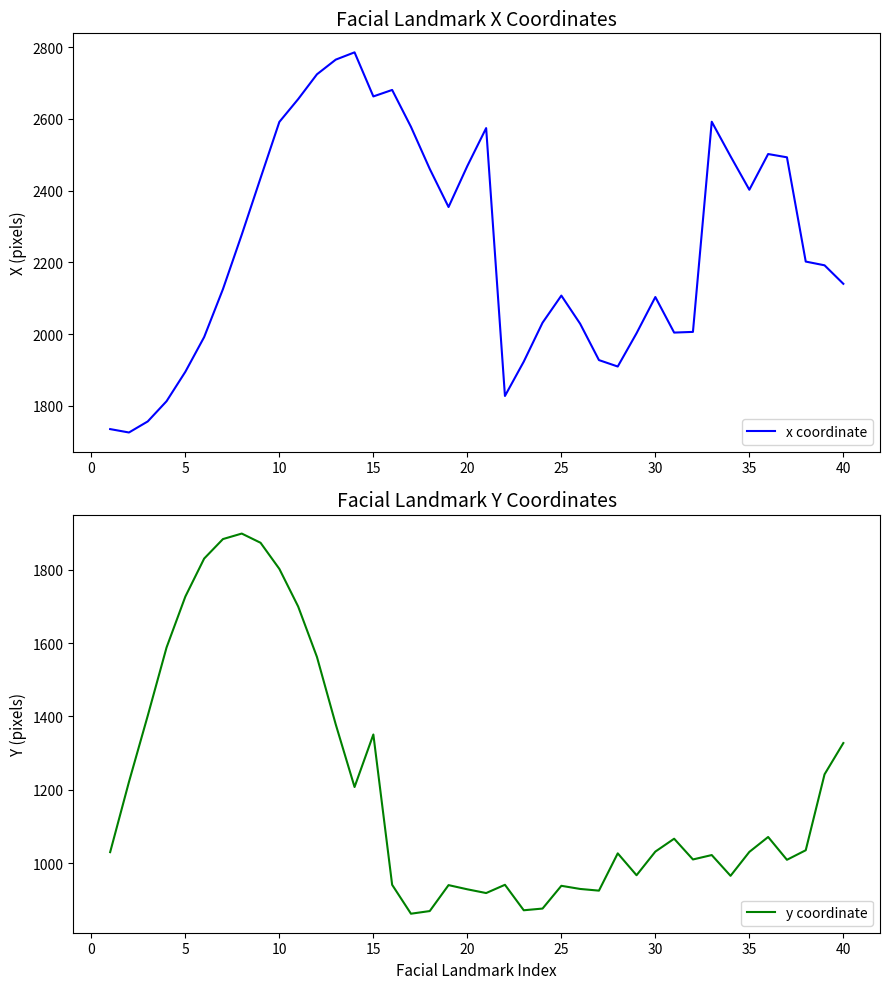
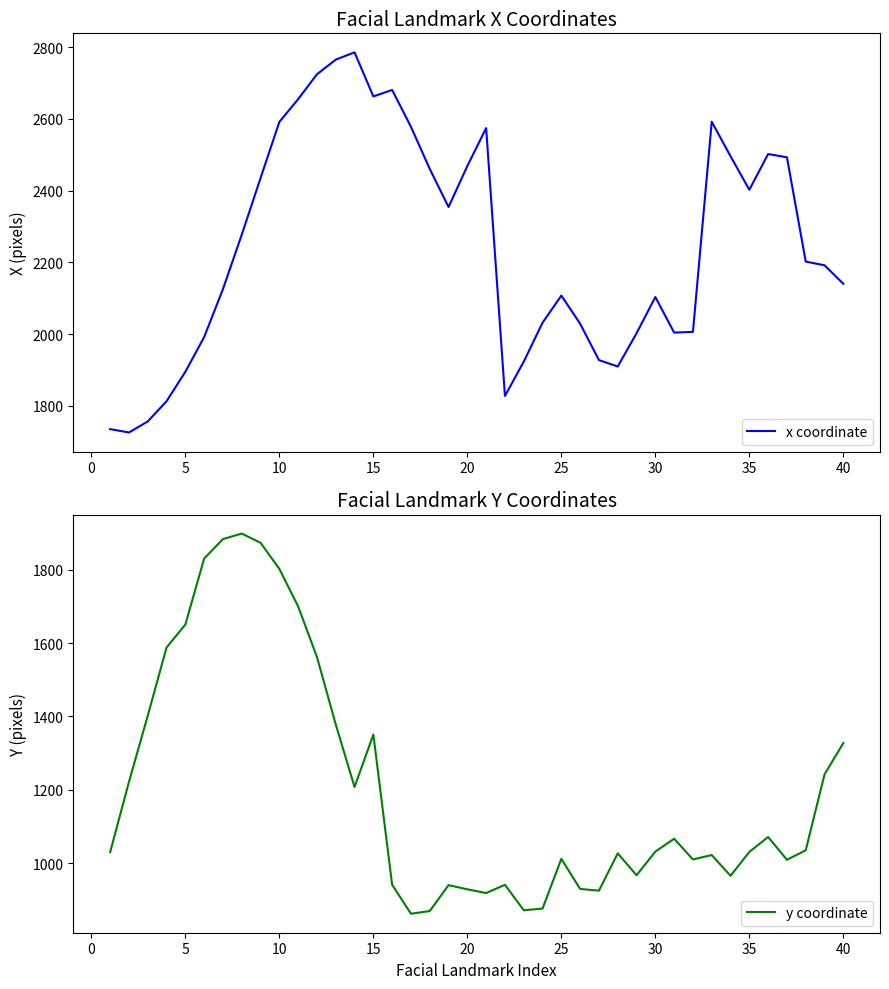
Facial Landmark Y Coordinates, 5: 1730 -> 1650
Facial Landmark Y Coordinates, 25: 940 -> 1010
